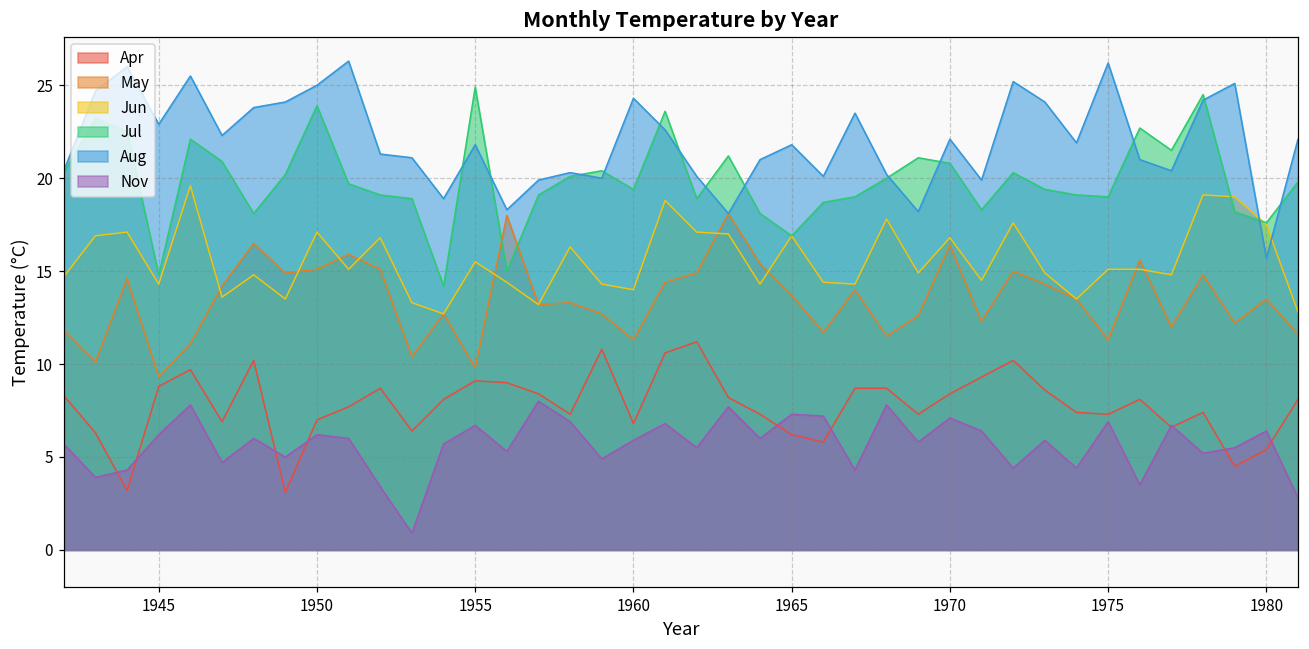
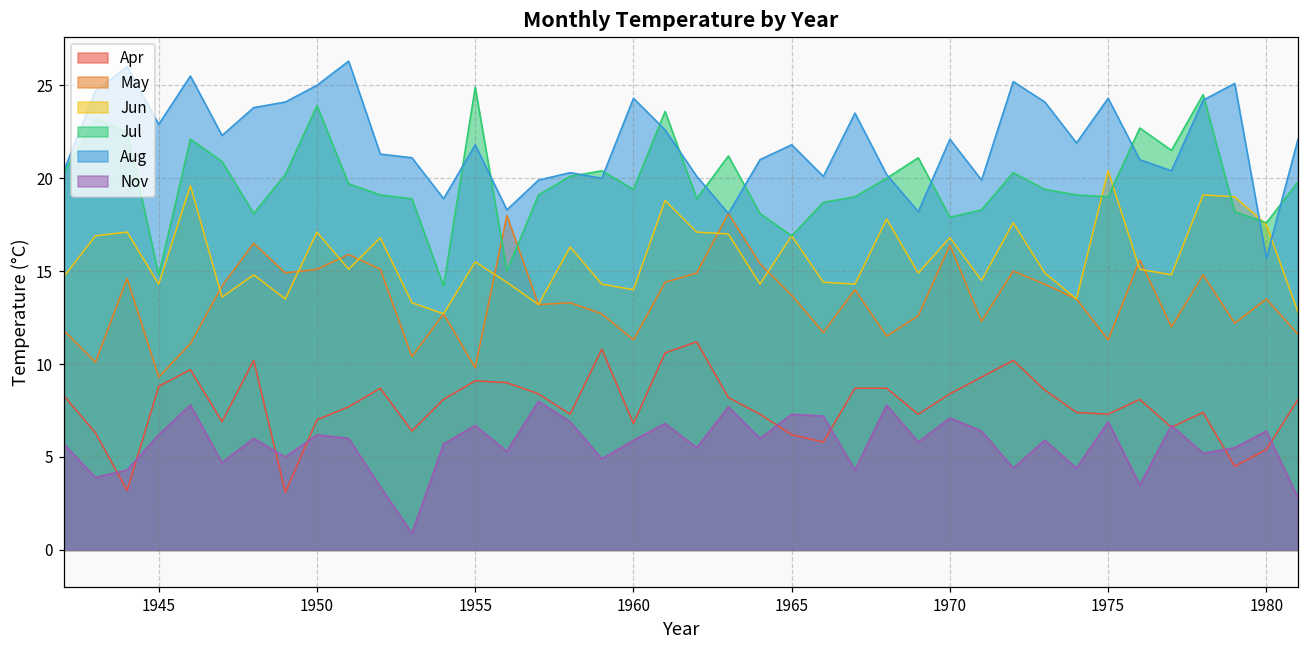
Jul, 1970: 20.8 -> 17.9
Jun, 1975: 15.1 -> 20.4
Aug, 1975: 26.2 -> 24.3
